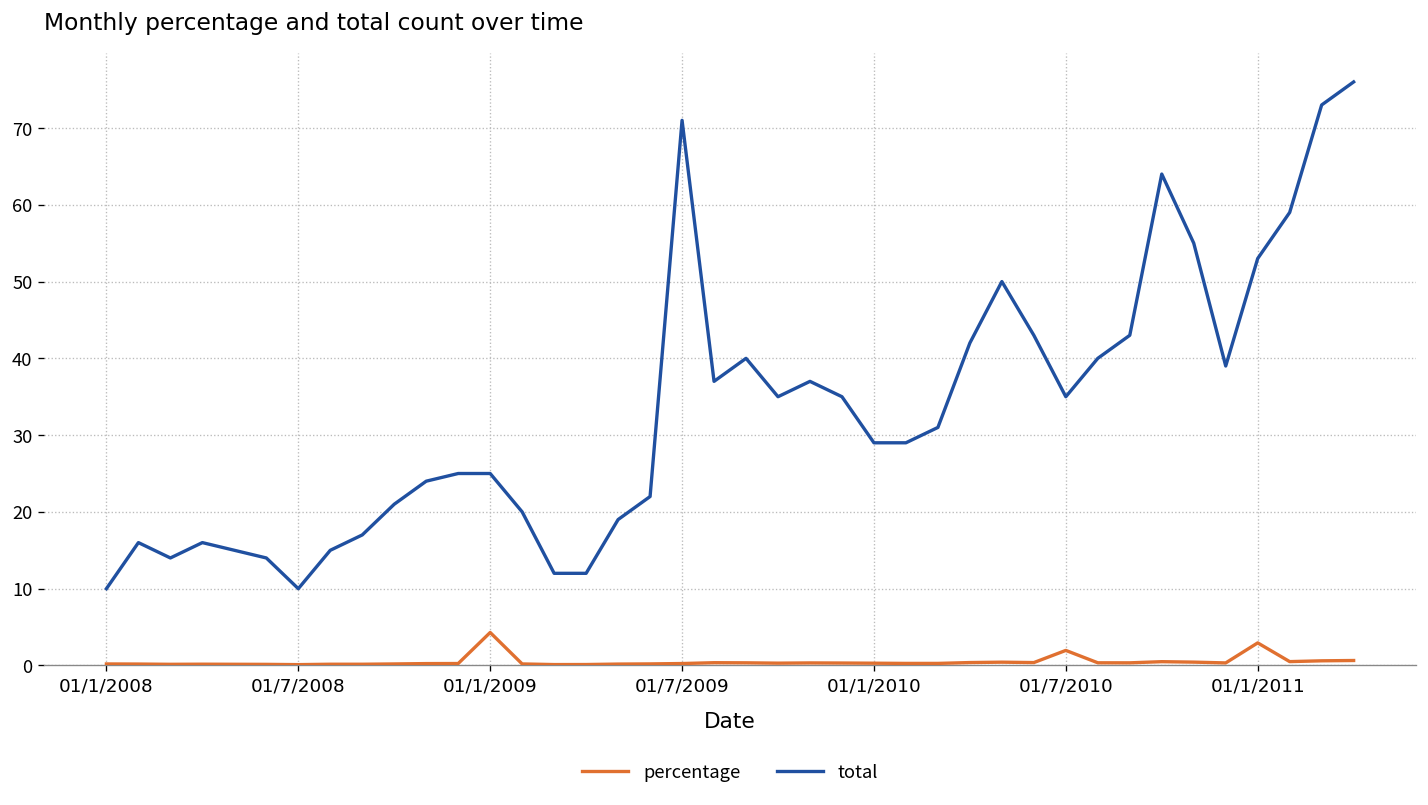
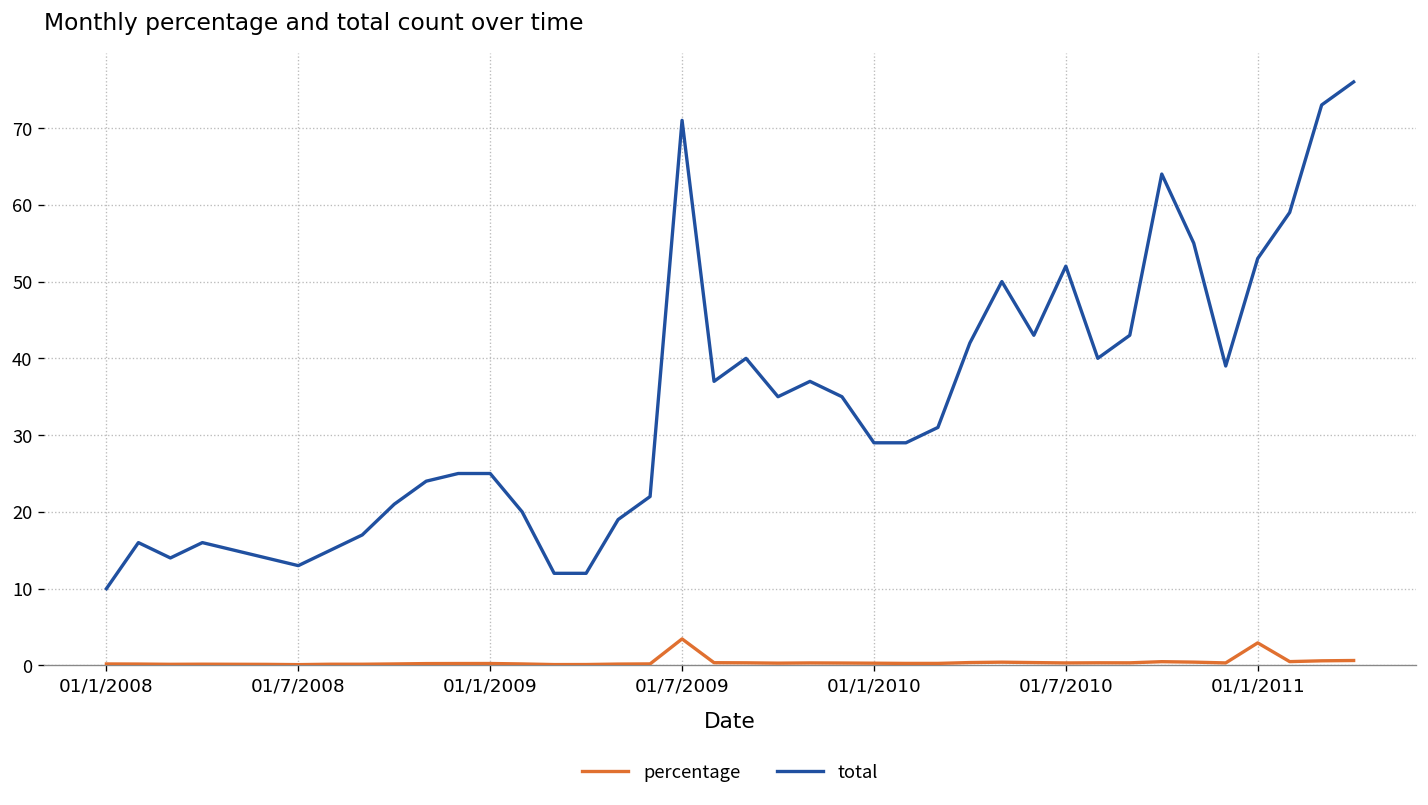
total, 01/7/2008: 10 -> 13
percentage, 01/1/2009: 4 -> 0
percentage, 01/7/2009: 0 -> 3
percentage, 01/7/2010: 2 -> 0
total, 01/7/2010: 35 -> 52
